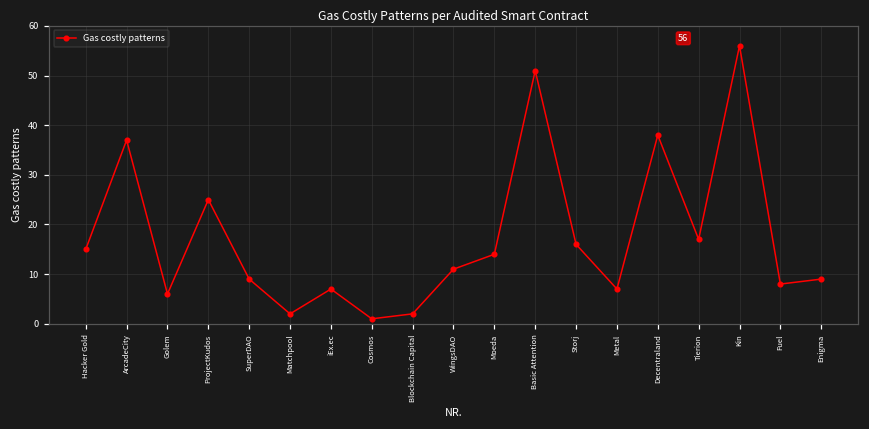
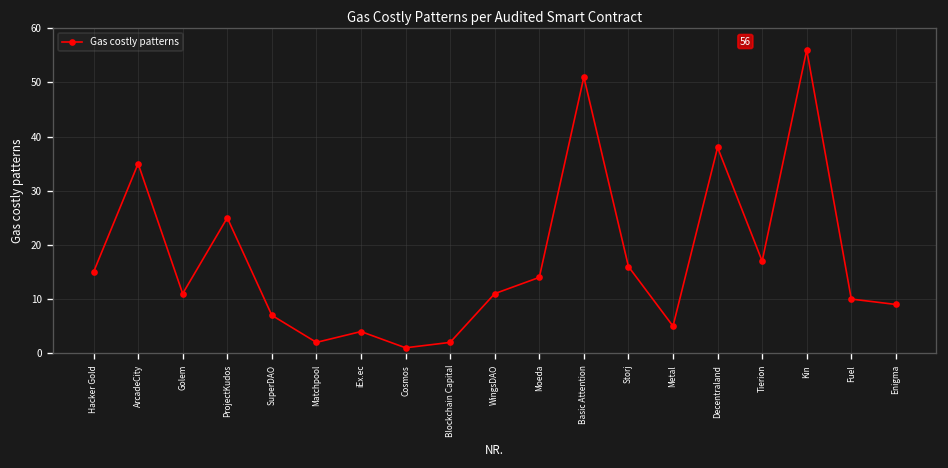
ArcadeCity: 37 -> 35
Golem: 6 -> 11
SuperDAO: 9 -> 7
iEx.ec: 7 -> 4
Metal: 7 -> 5
Fuel: 8 -> 10
